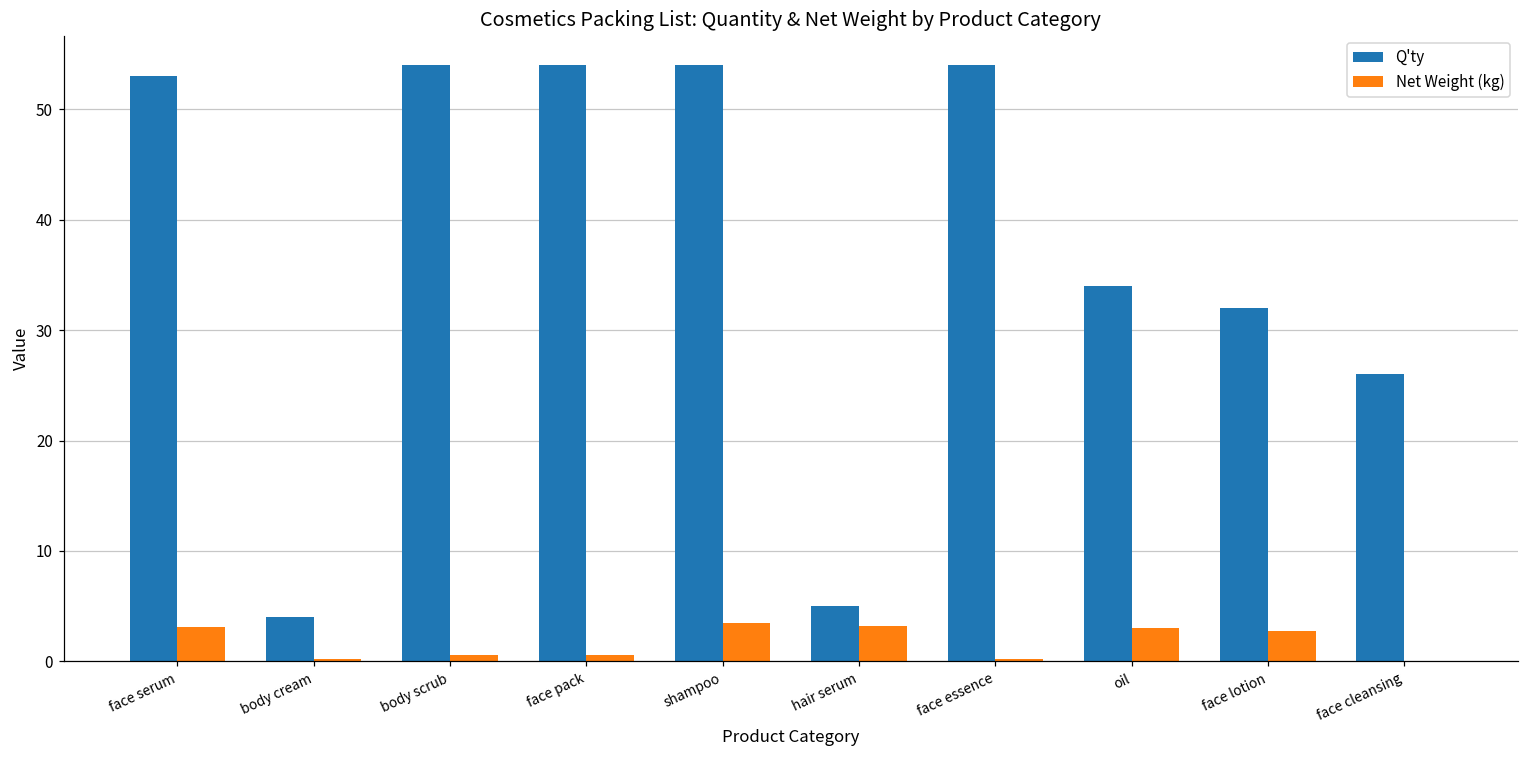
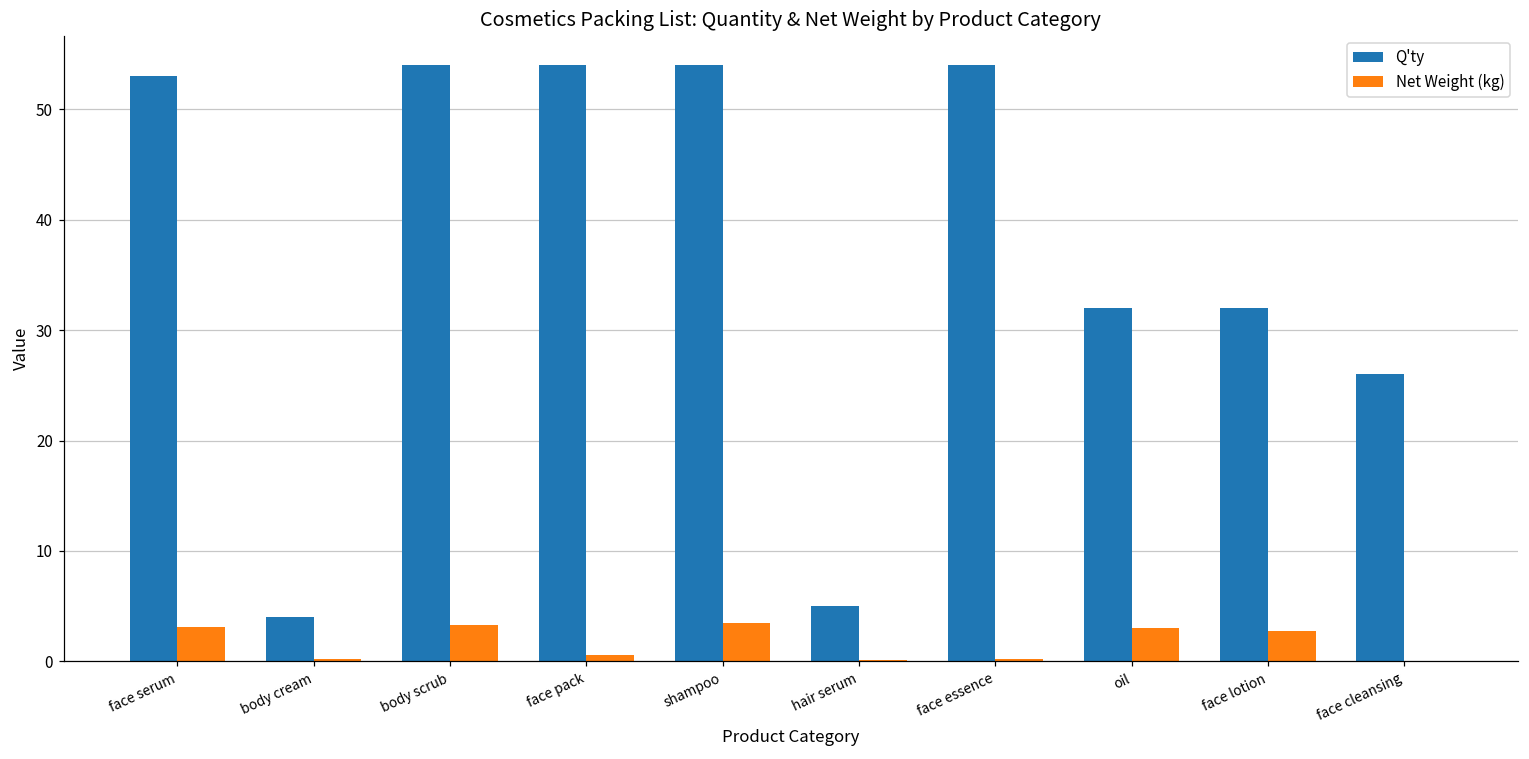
Net Weight (kg), body scrub: 0.5 -> 3.3
Net Weight (kg), hair serum: 3.2 -> 0.1
Q'ty, oil: 34 -> 32
